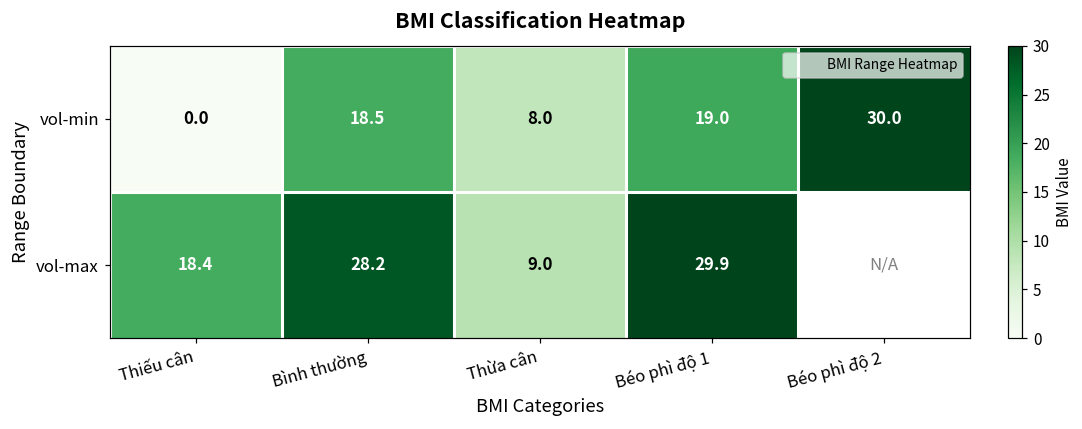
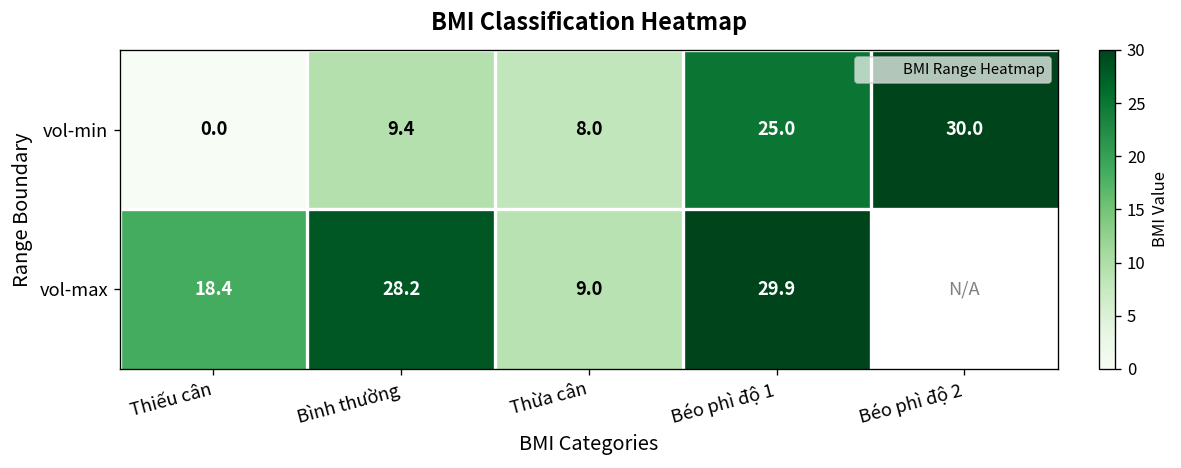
vol-min, Bình thường: 18.5 -> 9.4
vol-min, Béo phì độ 1: 19.0 -> 25.0
